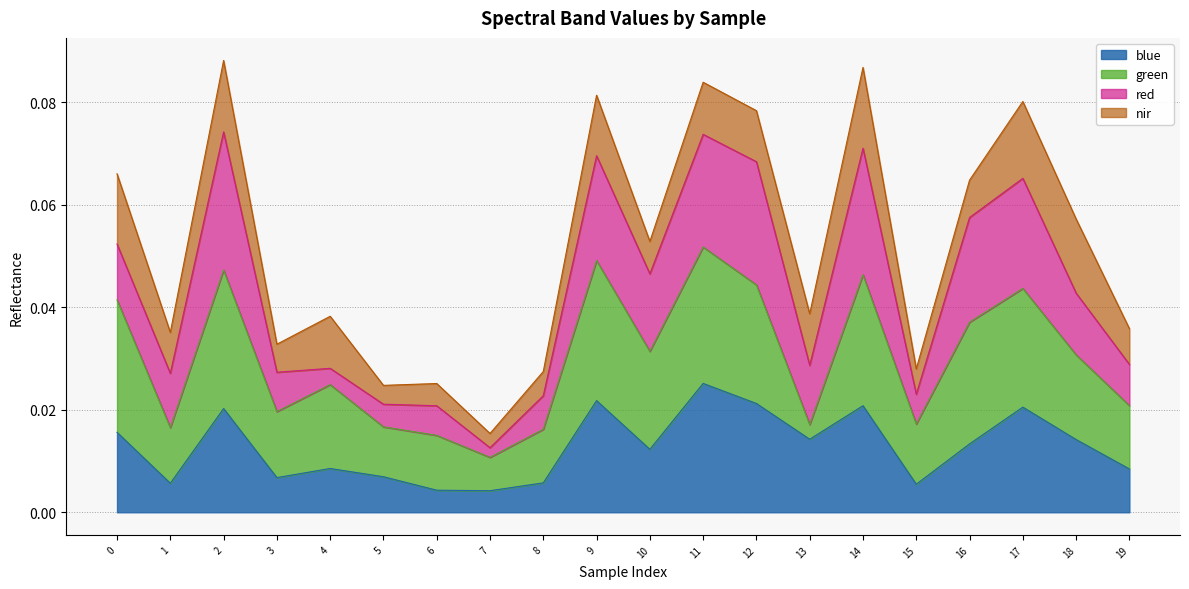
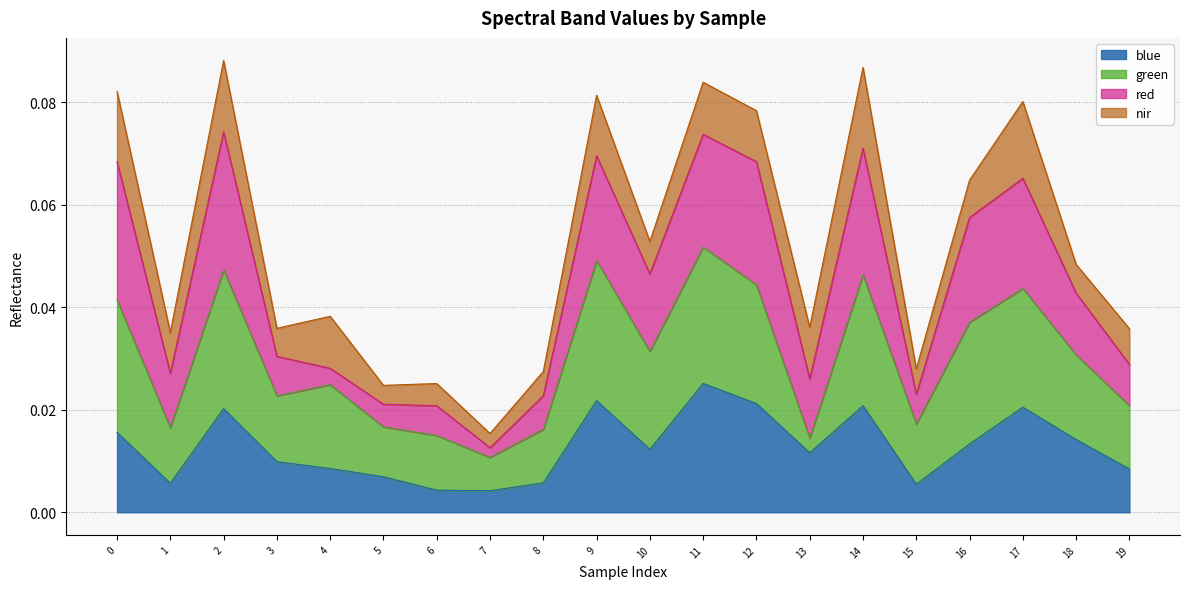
red, 0: 0.011 -> 0.027
blue, 3: 0.007 -> 0.010
blue, 13: 0.014 -> 0.012
nir, 18: 0.014 -> 0.006
